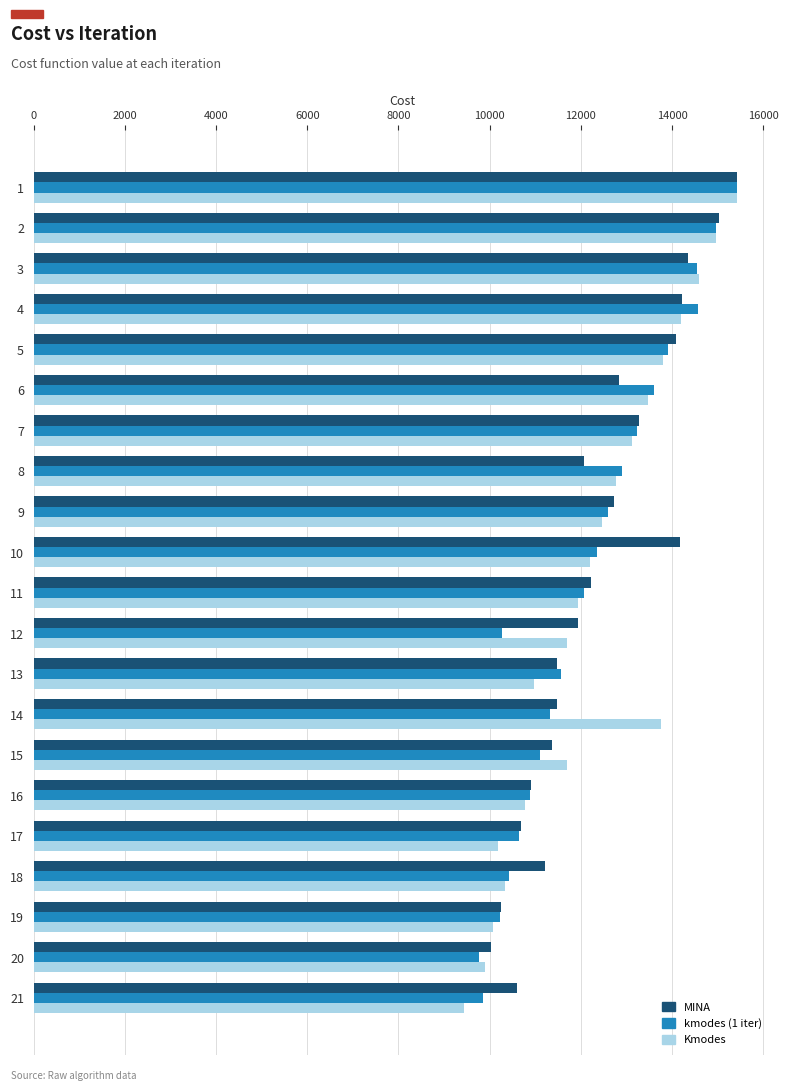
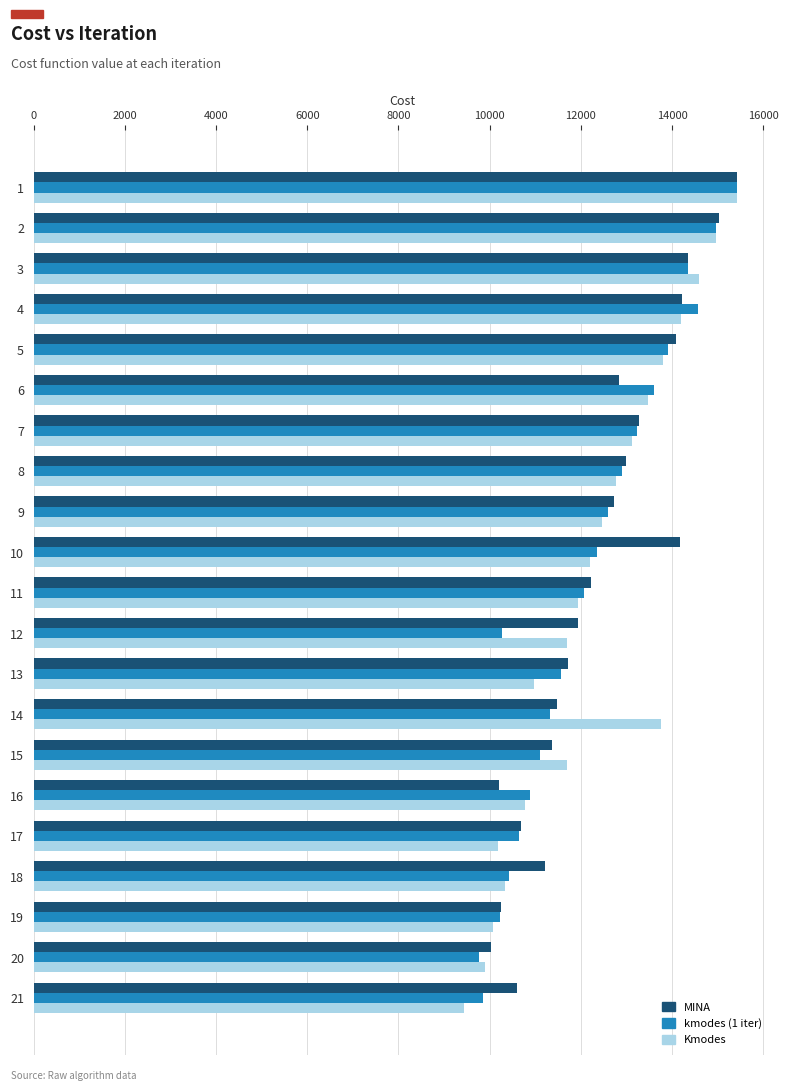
kmodes (1 iter), 3: 14600 -> 14400
MINA, 8: 12100 -> 13000
MINA, 13: 11500 -> 11700
MINA, 16: 10900 -> 10200
